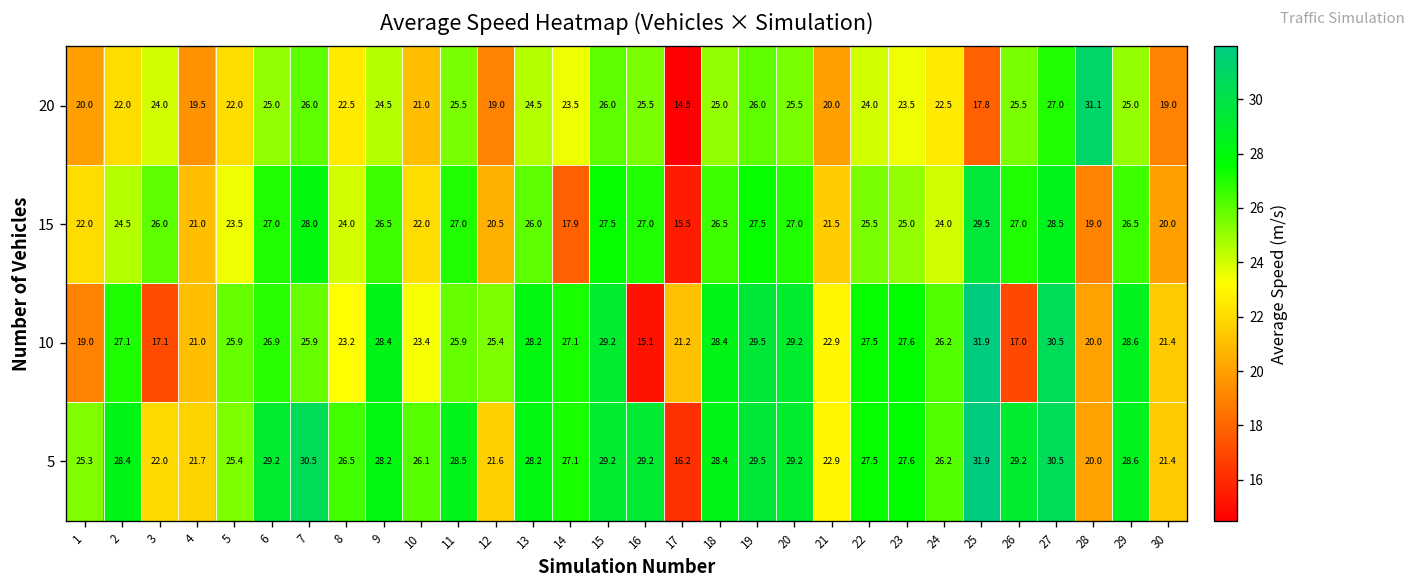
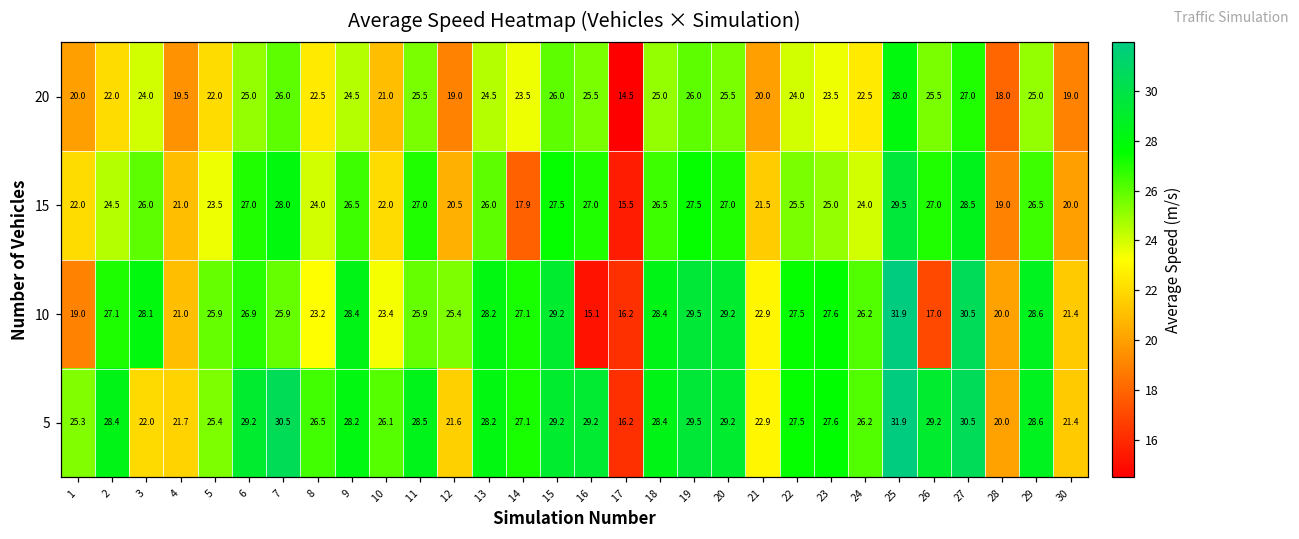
20, 25: 17.8 -> 28.0
20, 28: 31.1 -> 18.0
10, 3: 17.1 -> 28.1
10, 17: 21.2 -> 16.2
